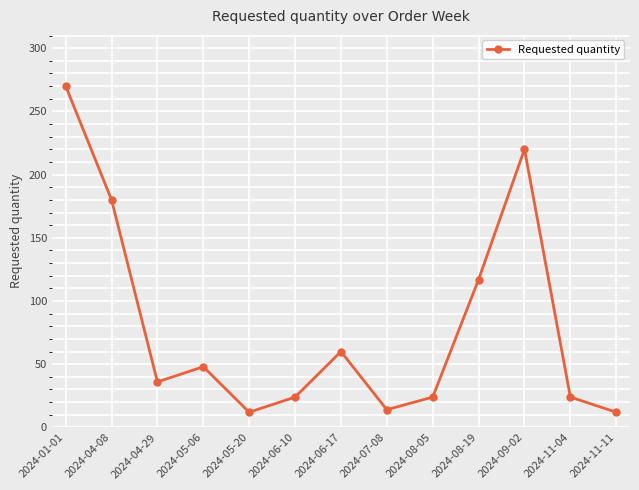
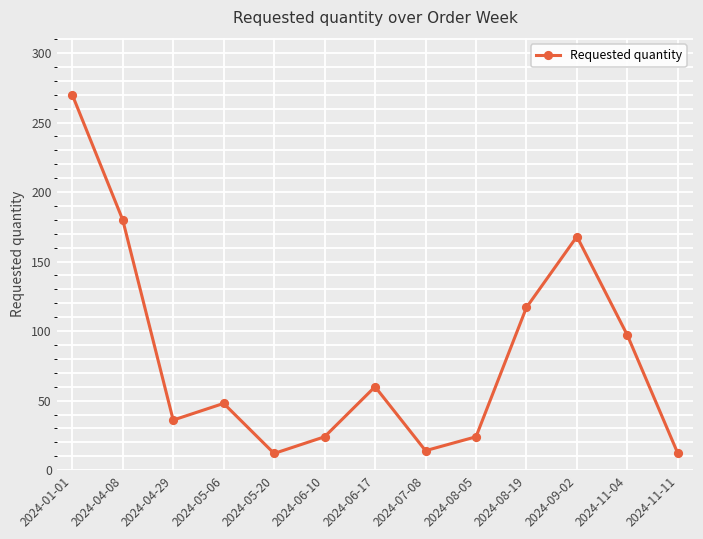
2024-09-02: 220 -> 168
2024-11-04: 24 -> 97
